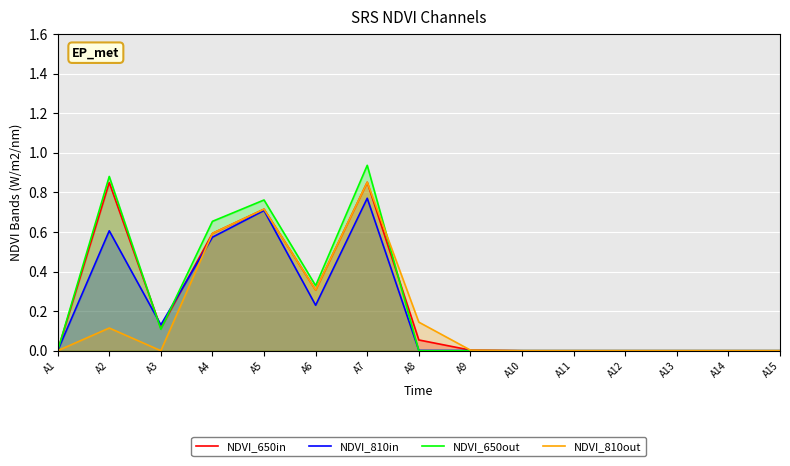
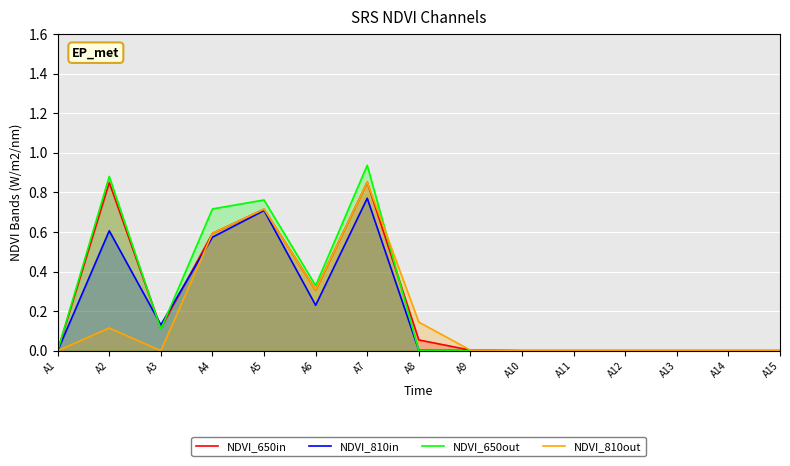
NDVI_650out, A4: 0.65 -> 0.72
